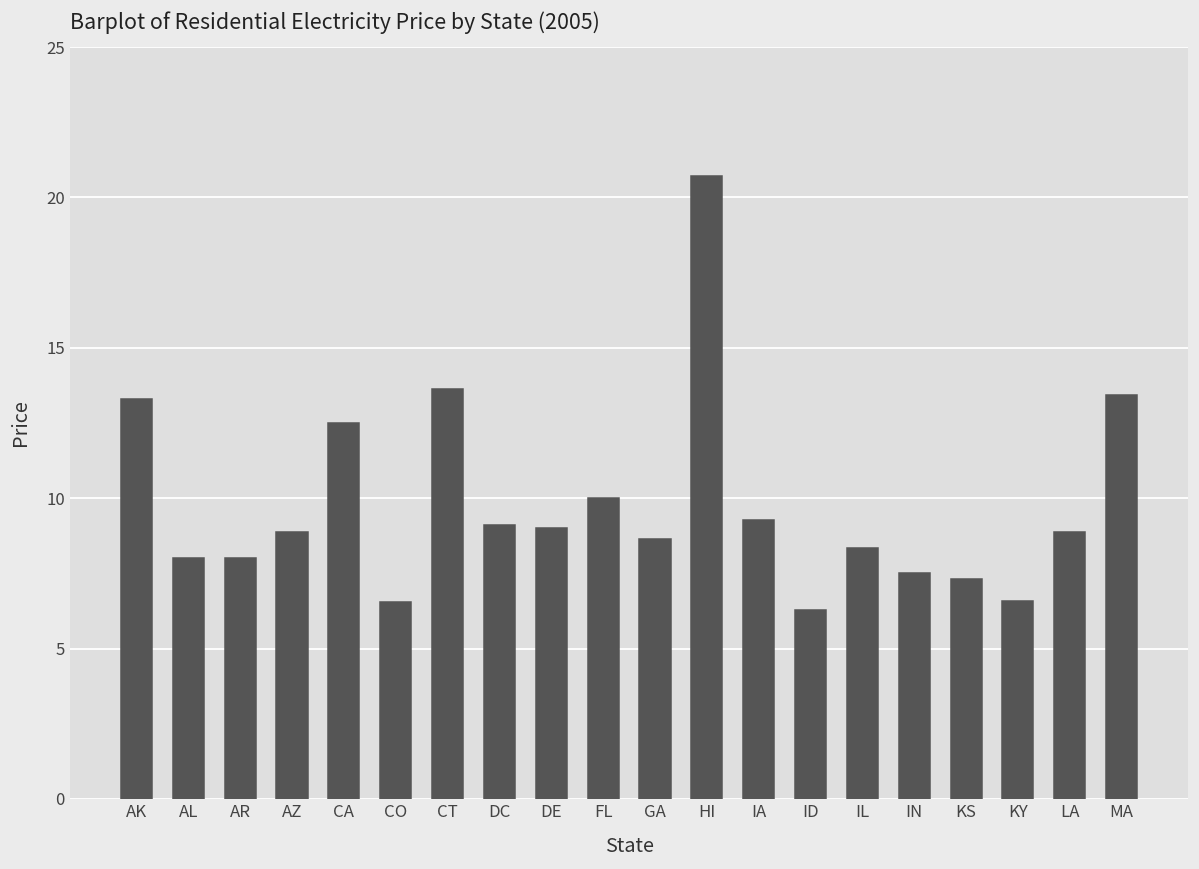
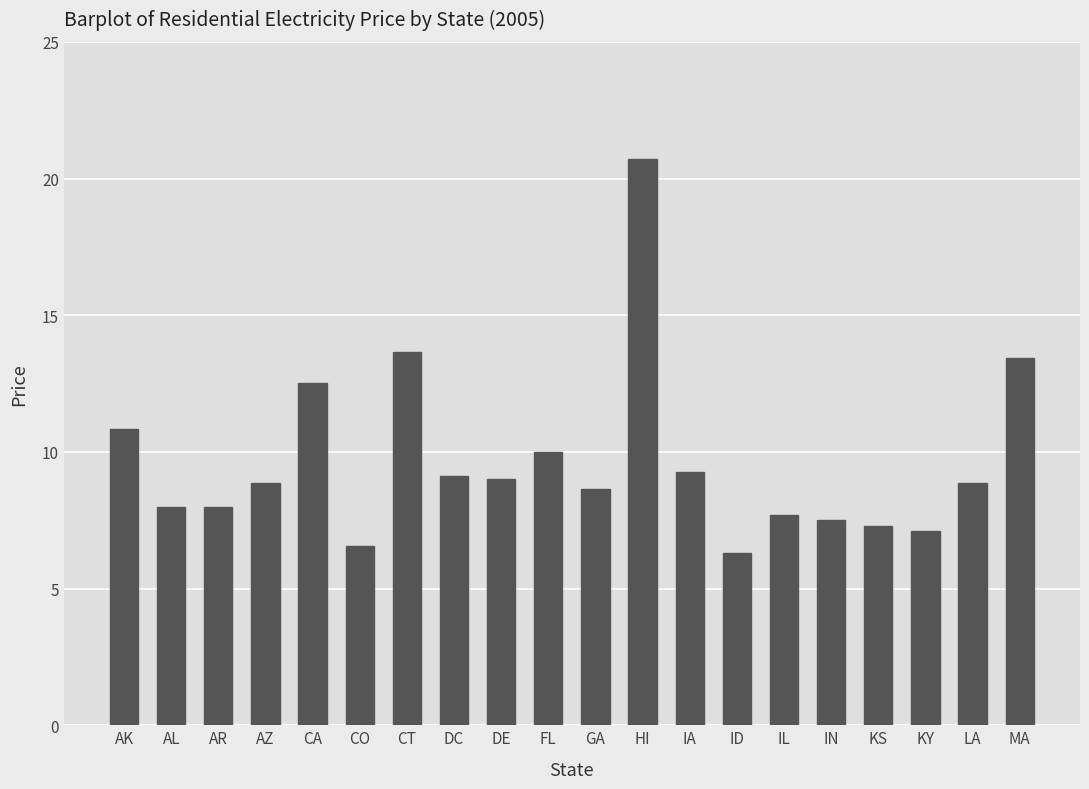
AK: 13.3 -> 10.8
IL: 8.3 -> 7.7
KY: 6.6 -> 7.1
